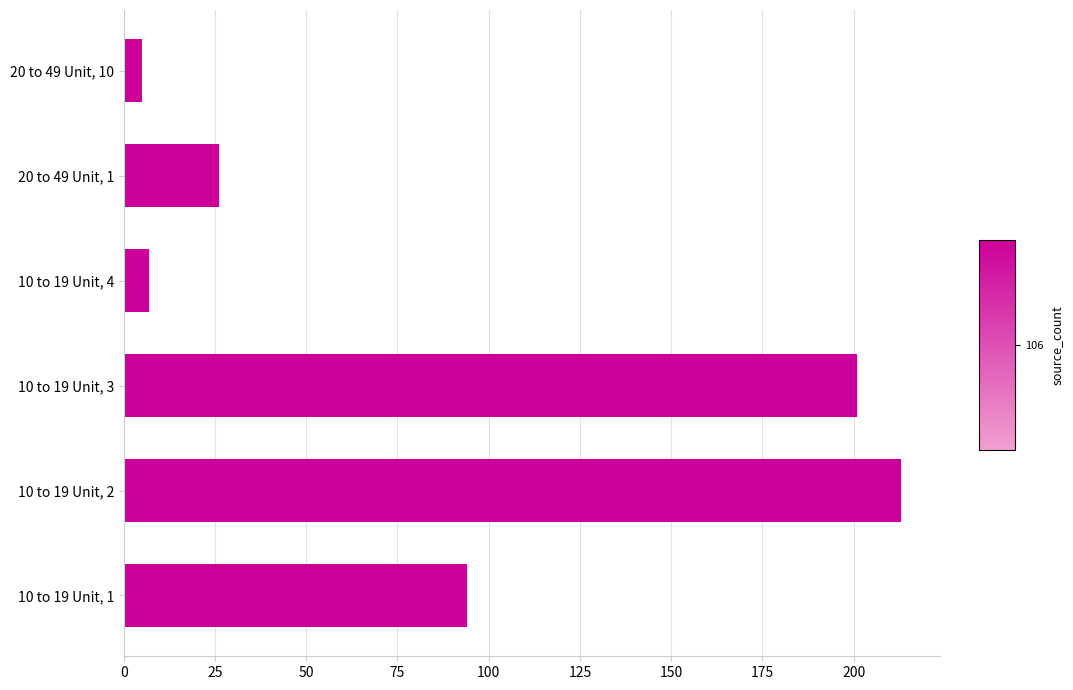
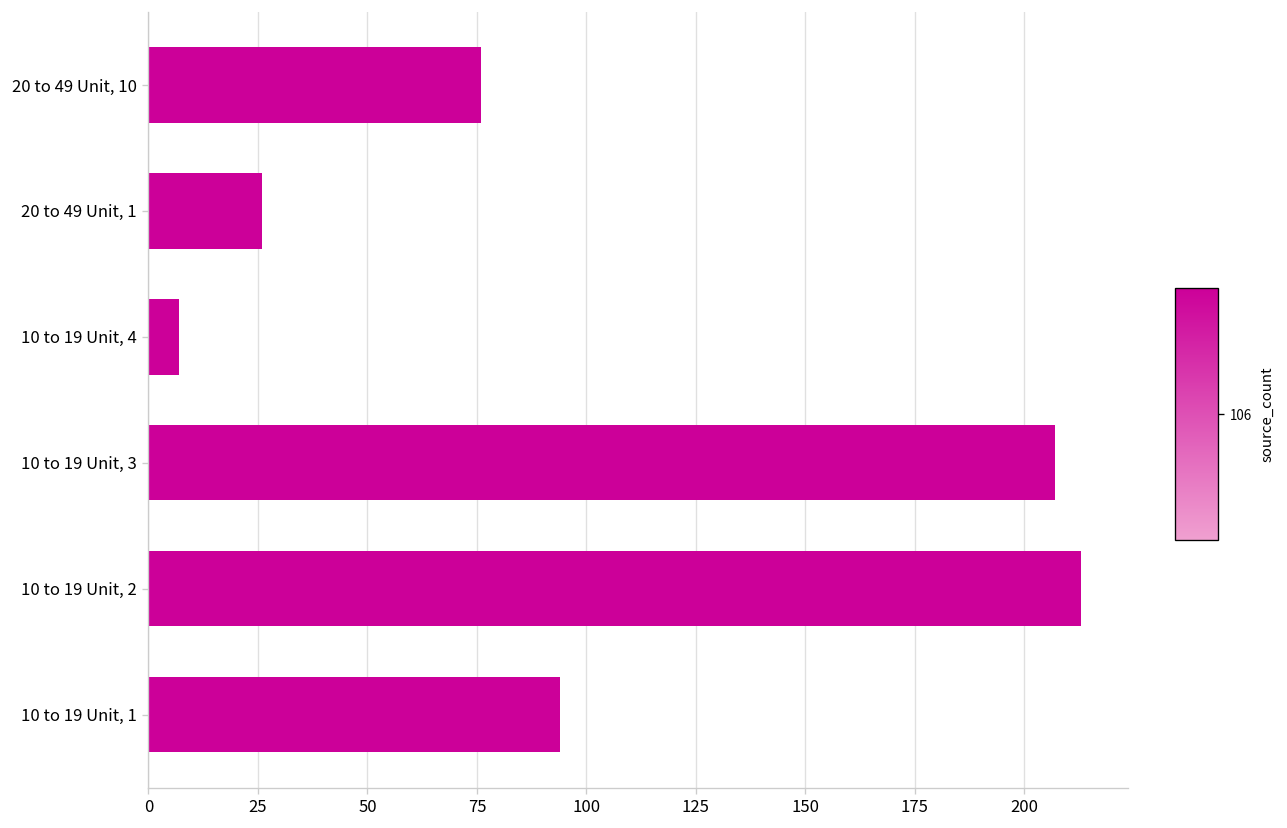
20 to 49 Unit, 10: 5 -> 76
10 to 19 Unit, 3: 201 -> 207
